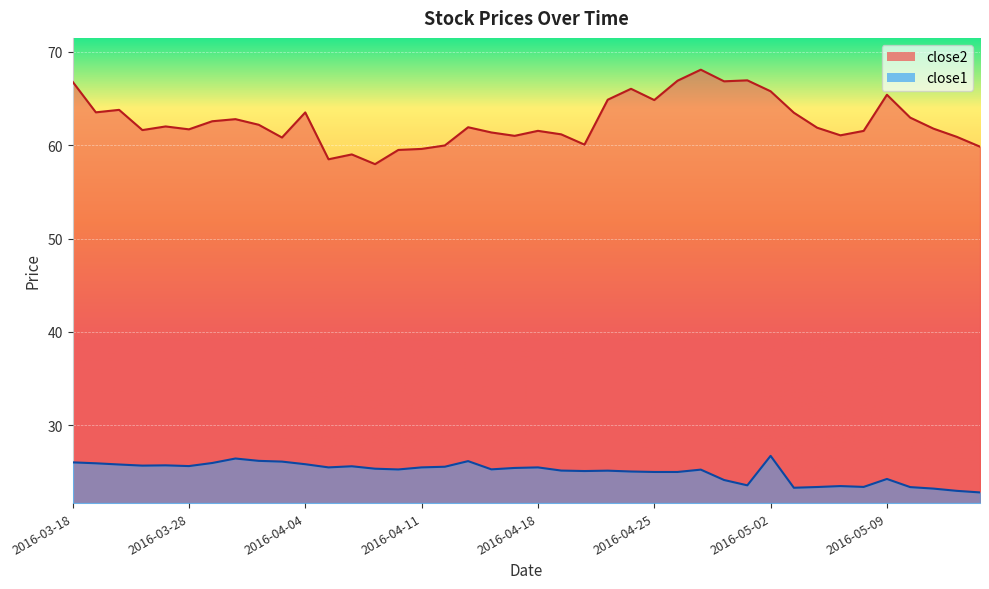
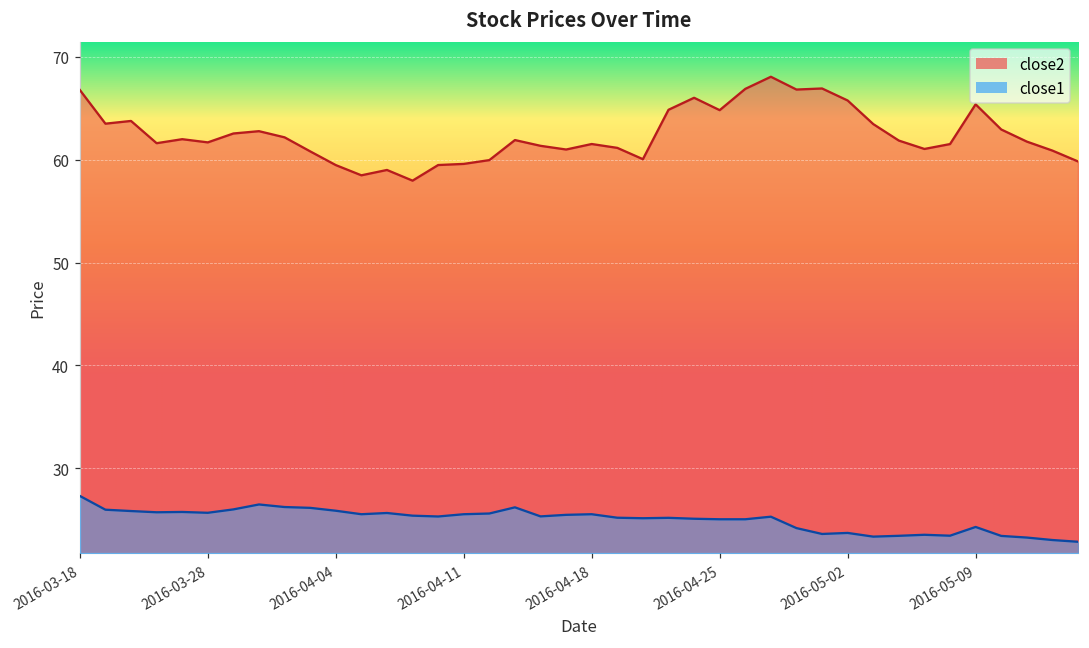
close1, 2016-03-18: 26 -> 27
close2, 2016-04-04: 64 -> 59
close1, 2016-05-02: 27 -> 24
